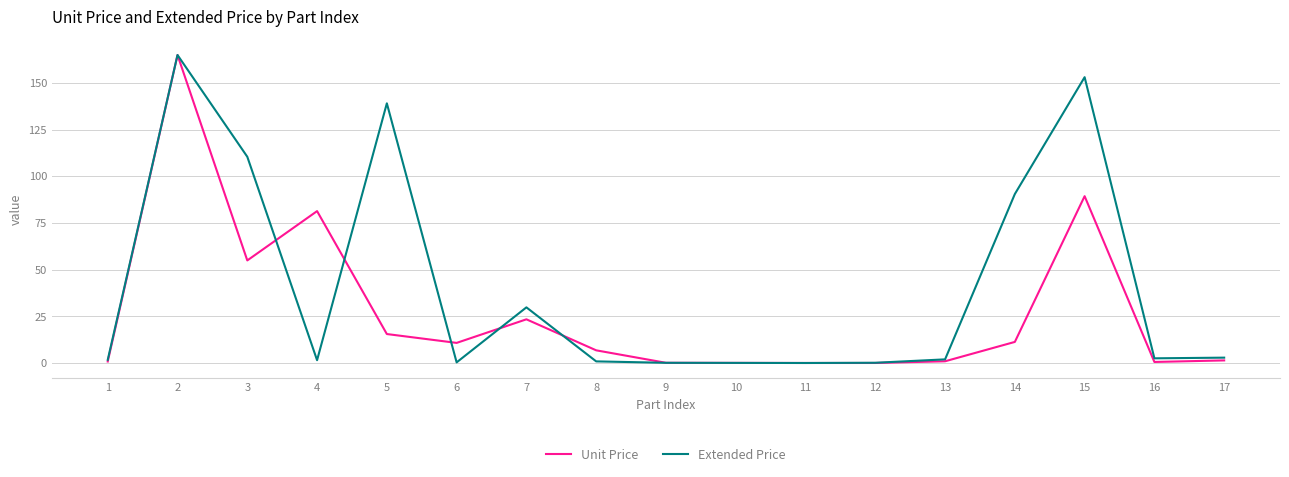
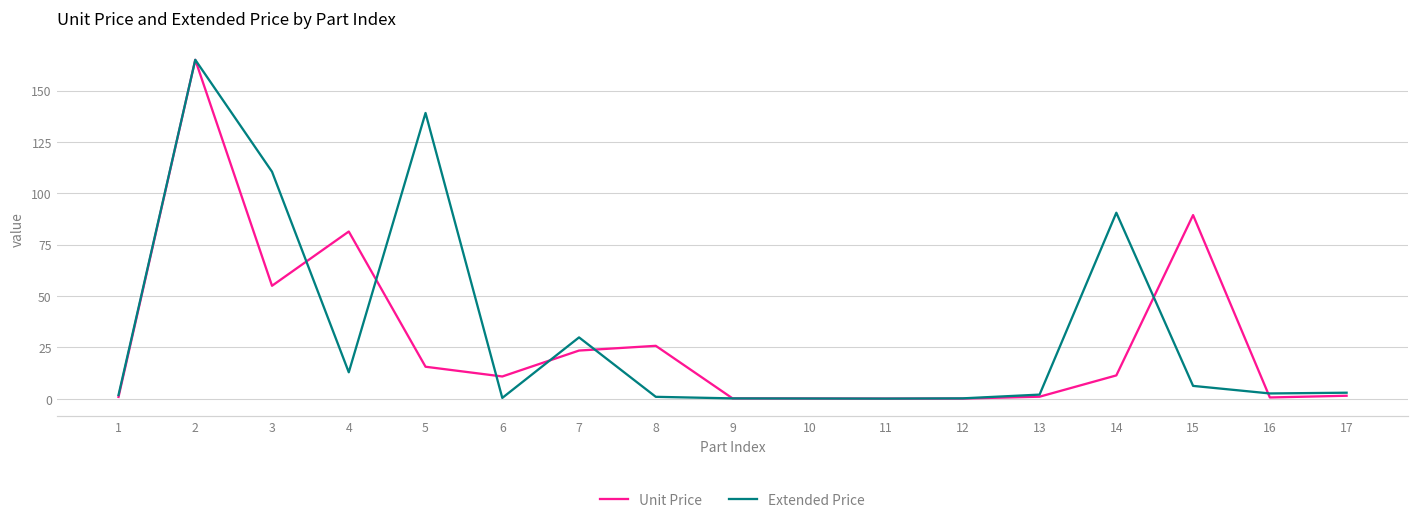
Extended Price, 4: 2 -> 13
Unit Price, 8: 7 -> 26
Extended Price, 15: 153 -> 6
